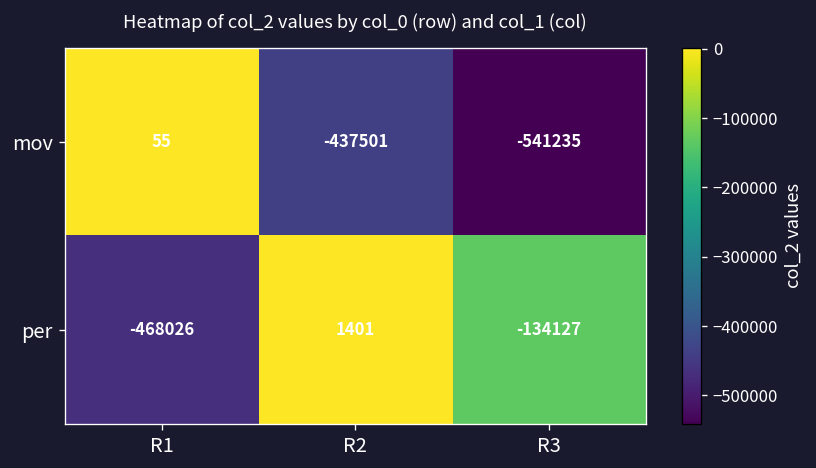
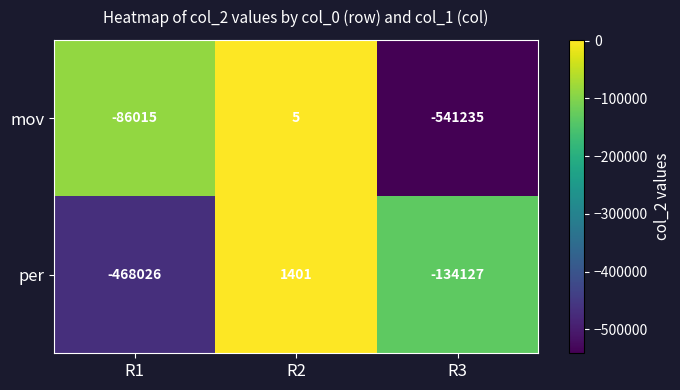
mov, R1: 55 -> -86015
mov, R2: -437501 -> 5
